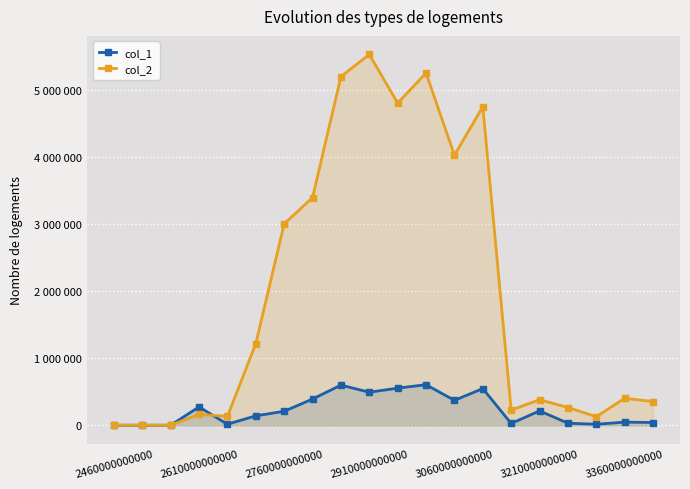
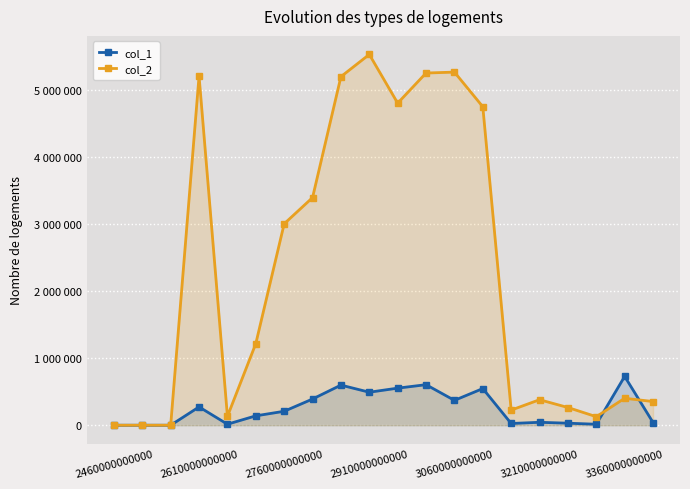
col_2, 2610000000000: 200000 -> 5200000
col_2, 3060000000000: 4000000 -> 5300000
col_1, 3210000000000: 200000 -> 0
col_1, 3360000000000: 0 -> 700000
